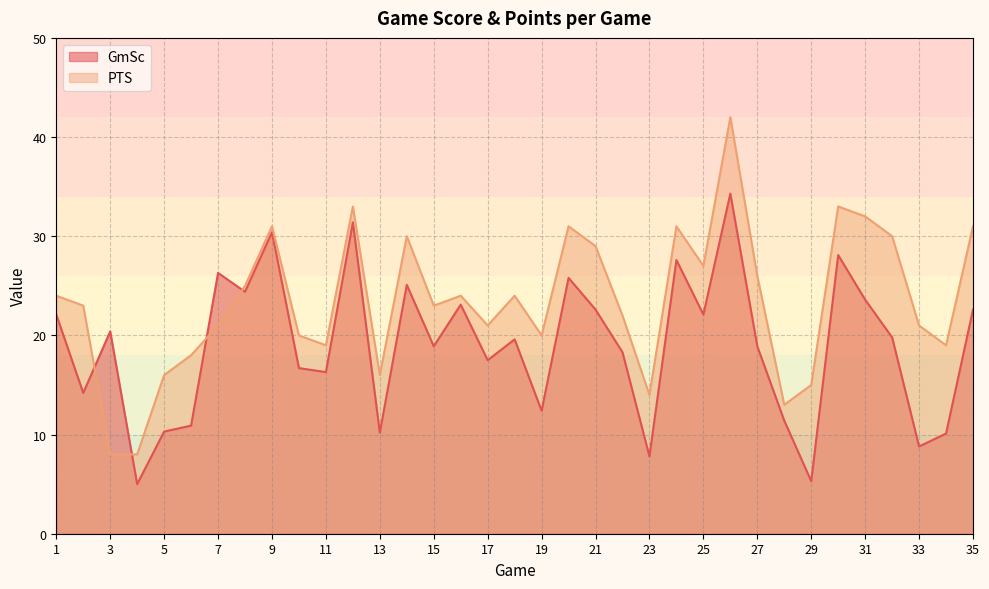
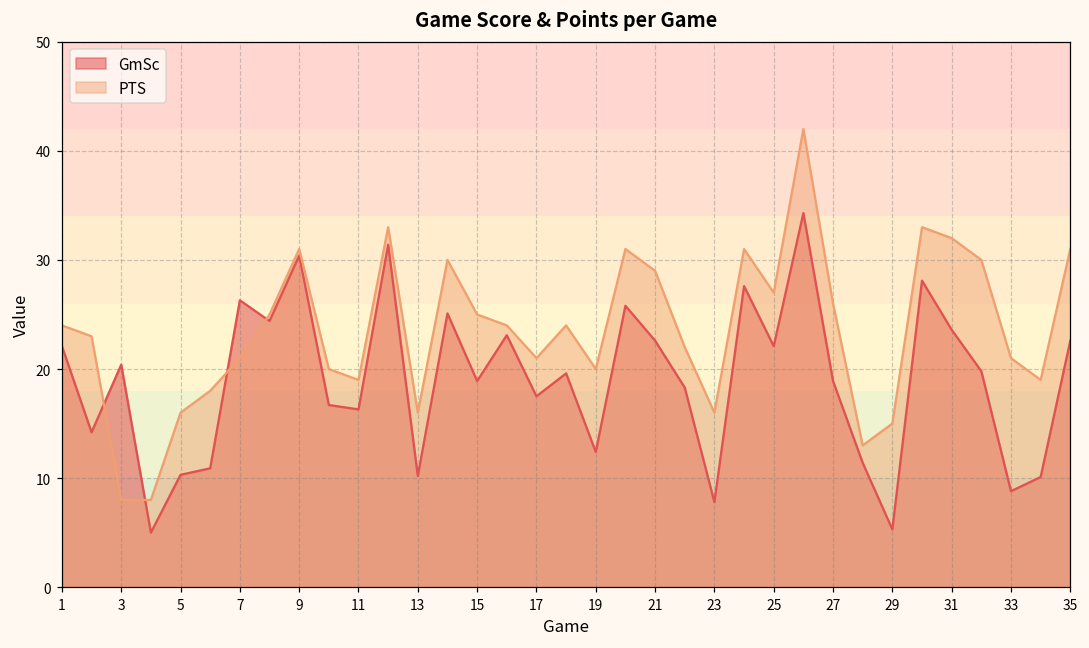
PTS, 15: 23 -> 25
PTS, 23: 14 -> 16
